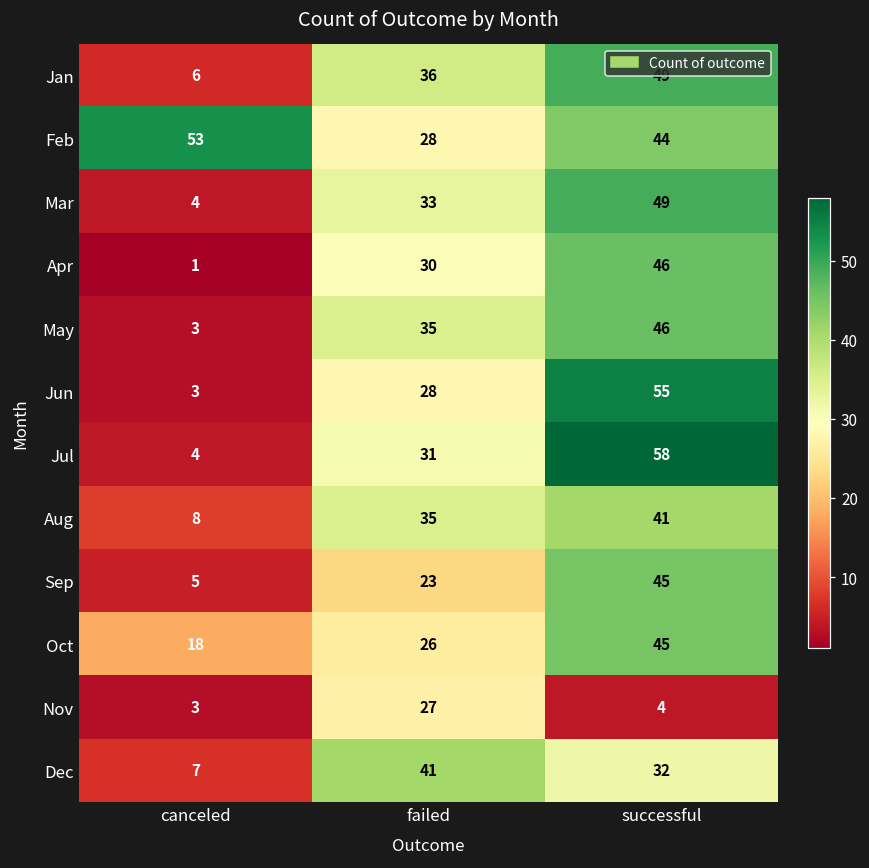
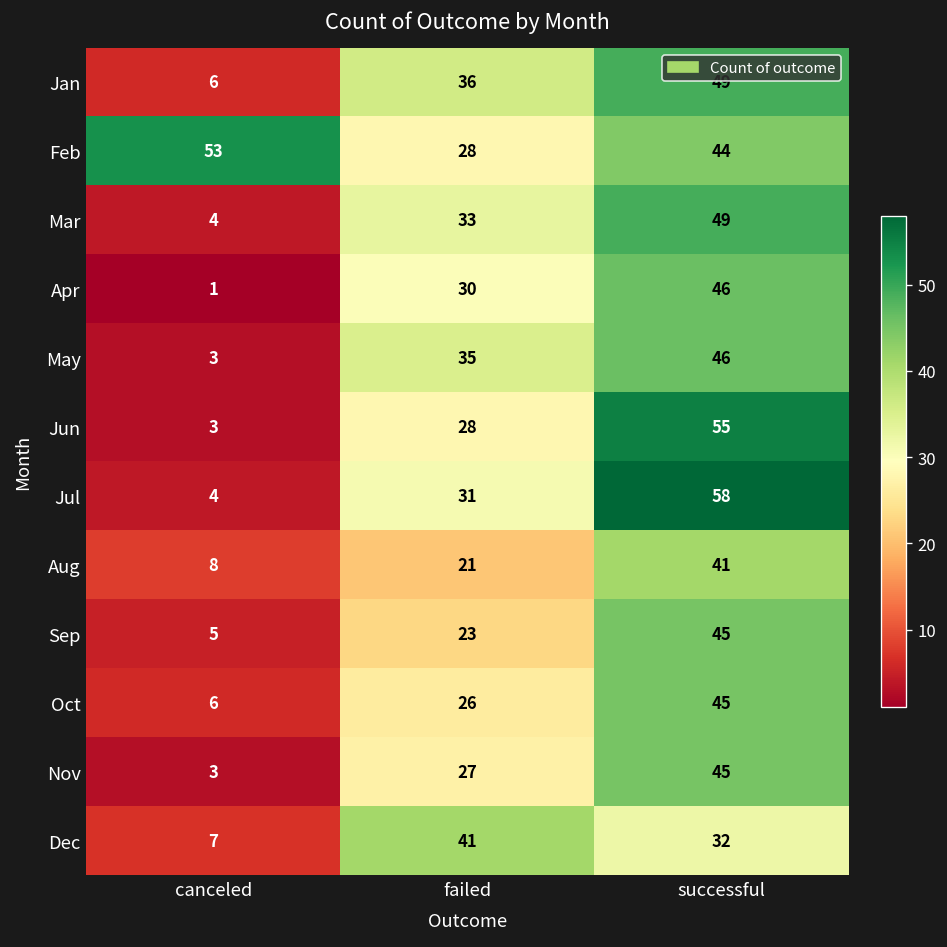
Aug, failed: 35 -> 21
Oct, canceled: 18 -> 6
Nov, successful: 4 -> 45
